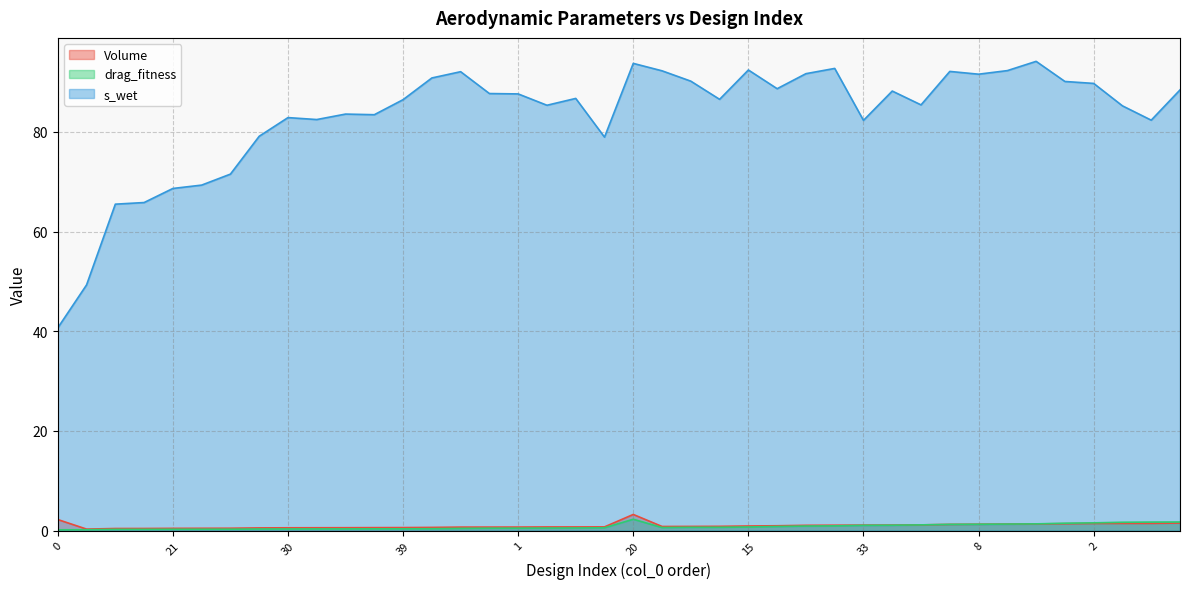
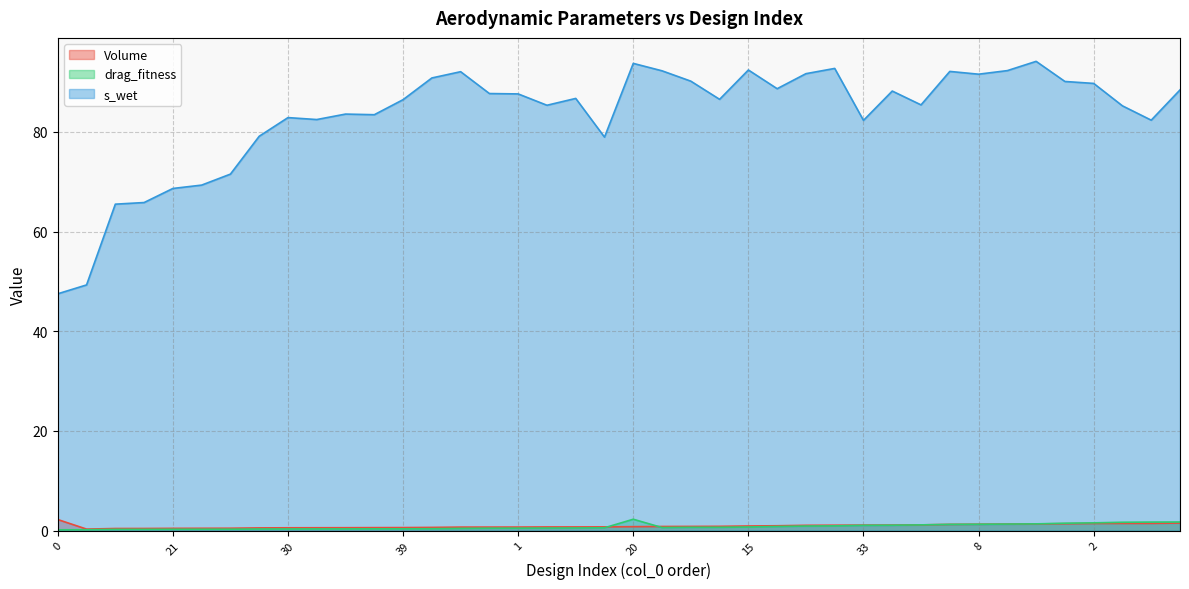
s_wet, 0: 41 -> 48
Volume, 20: 3 -> 1
